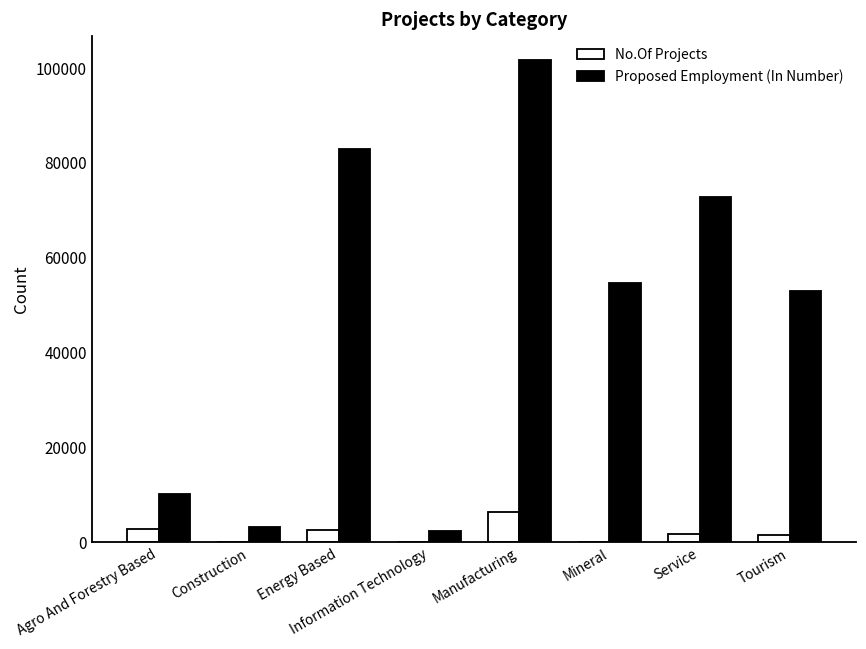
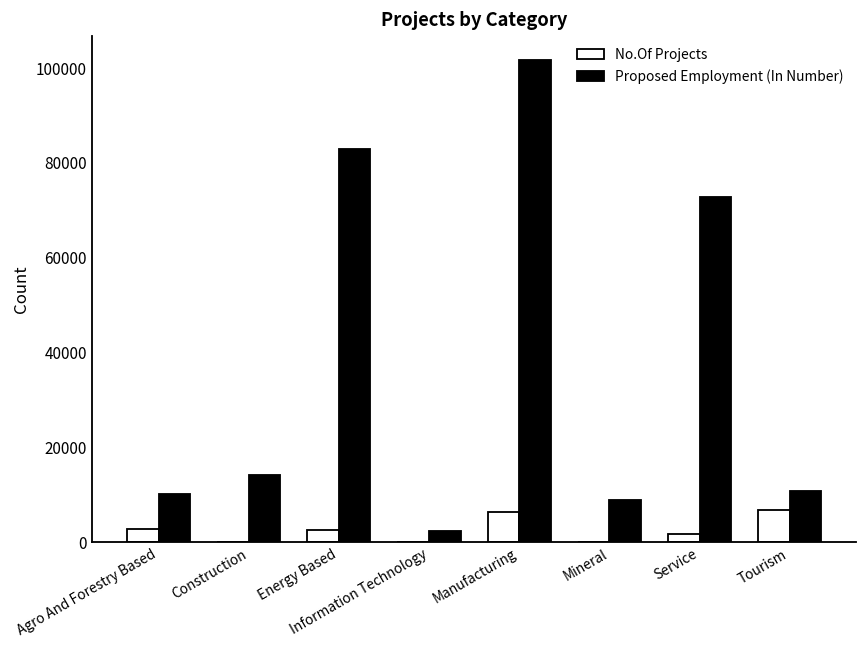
Proposed Employment (In Number), Construction: 3000 -> 14000
Proposed Employment (In Number), Mineral: 55000 -> 9000
No.Of Projects, Tourism: 2000 -> 7000
Proposed Employment (In Number), Tourism: 53000 -> 11000
